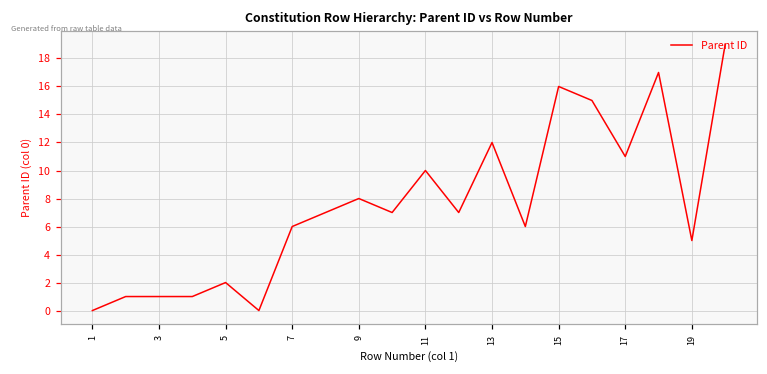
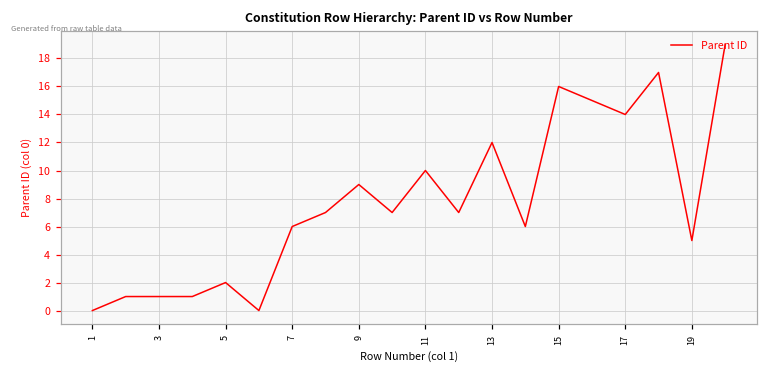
9: 8 -> 9
17: 11 -> 14
